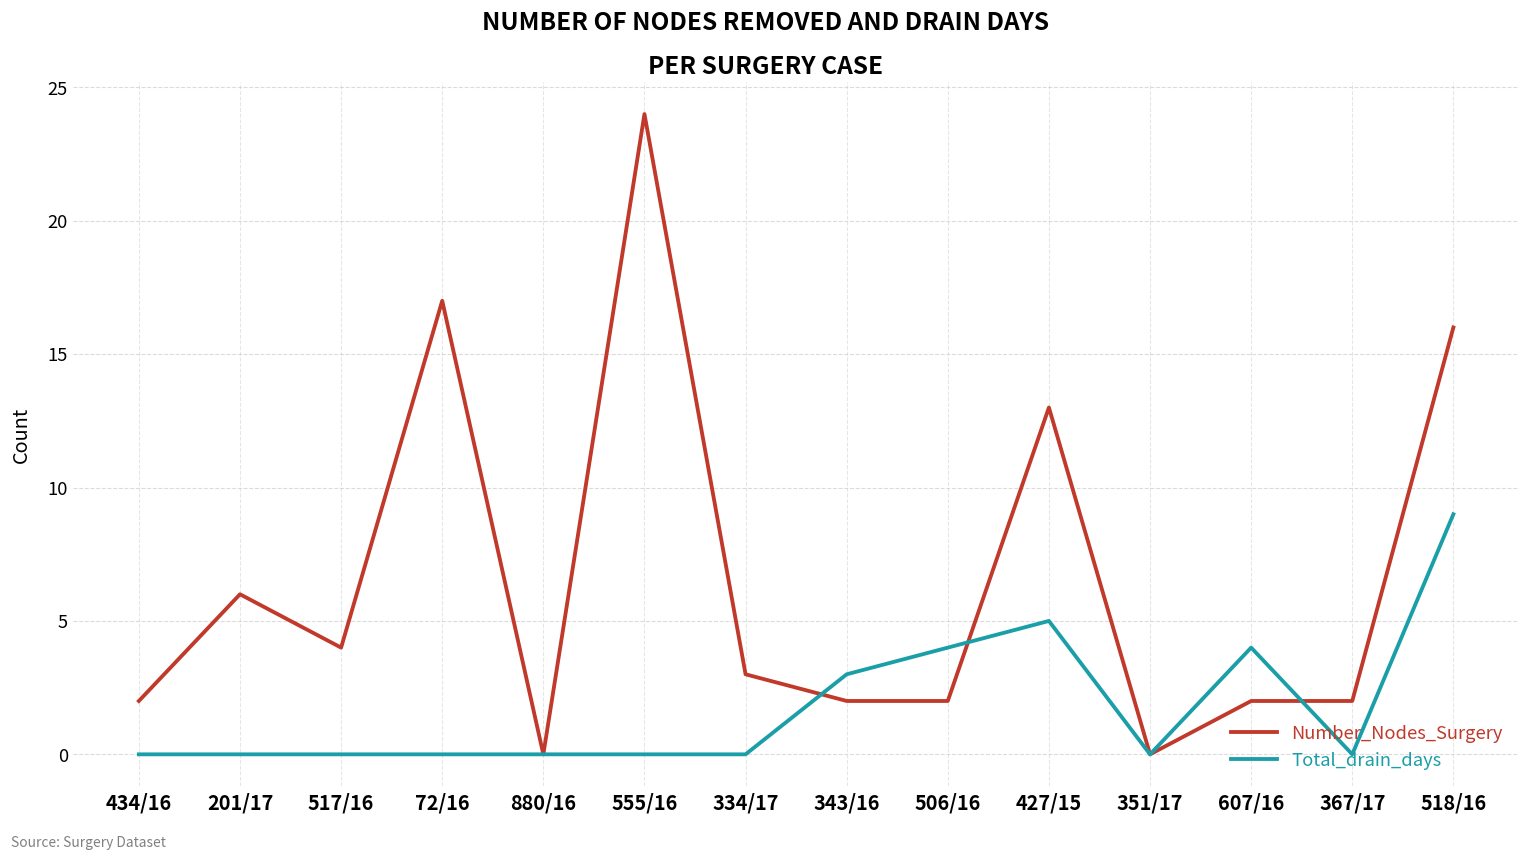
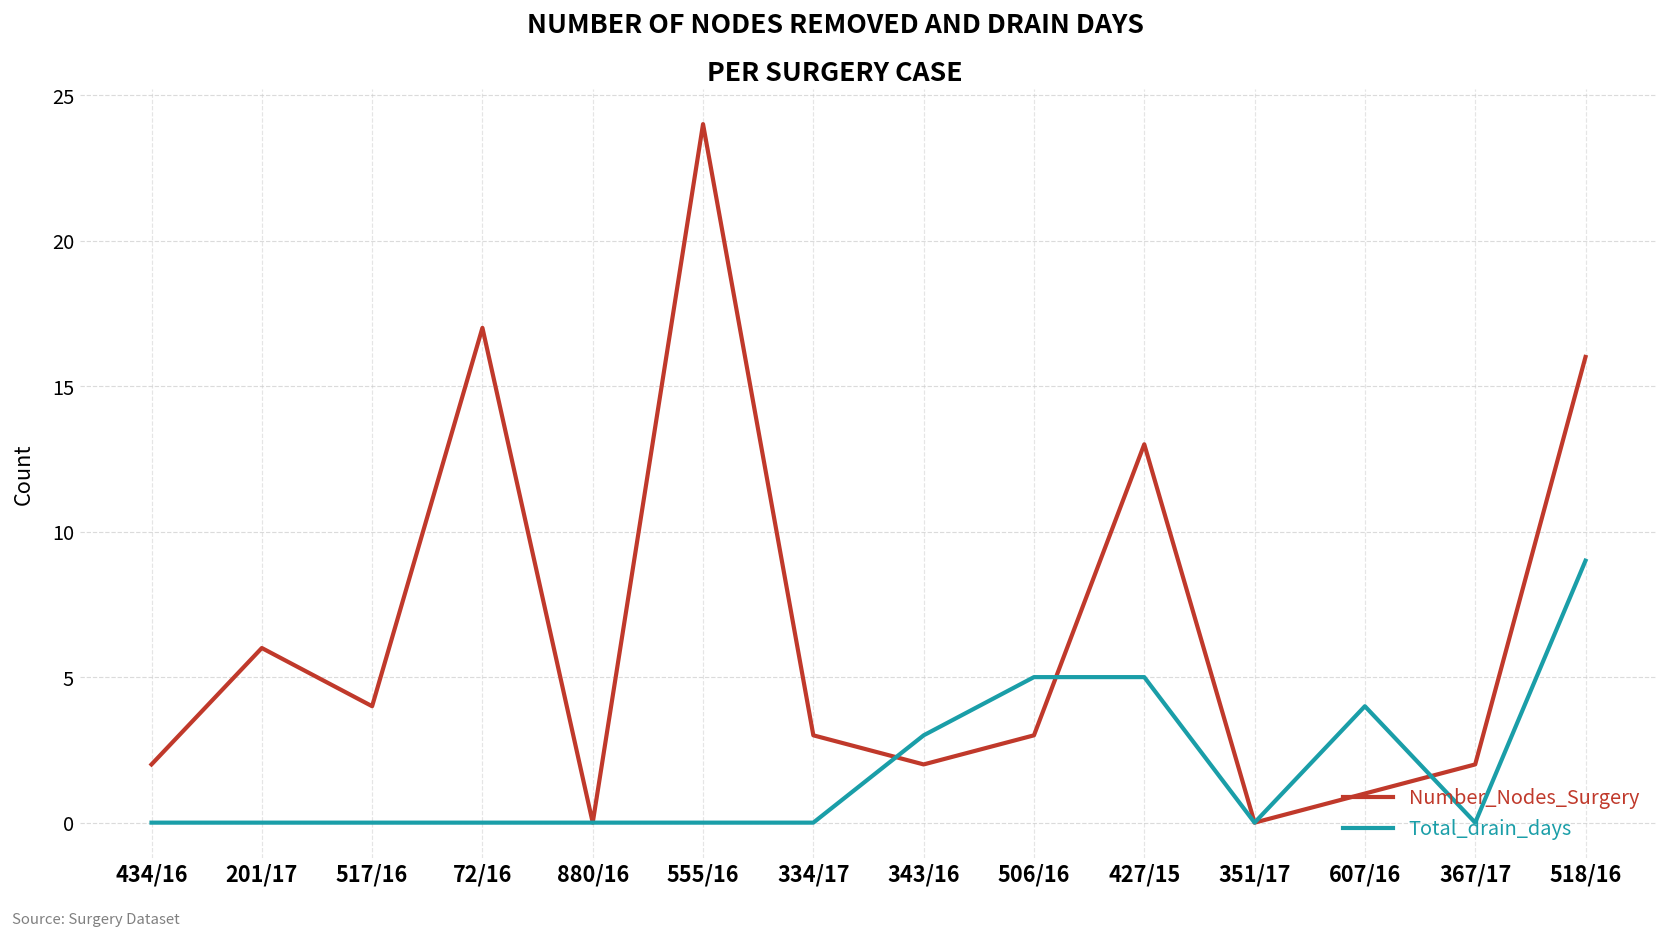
Number_Nodes_Surgery, 506/16: 2 -> 3
Total_drain_days, 506/16: 4 -> 5
Number_Nodes_Surgery, 607/16: 2 -> 1
